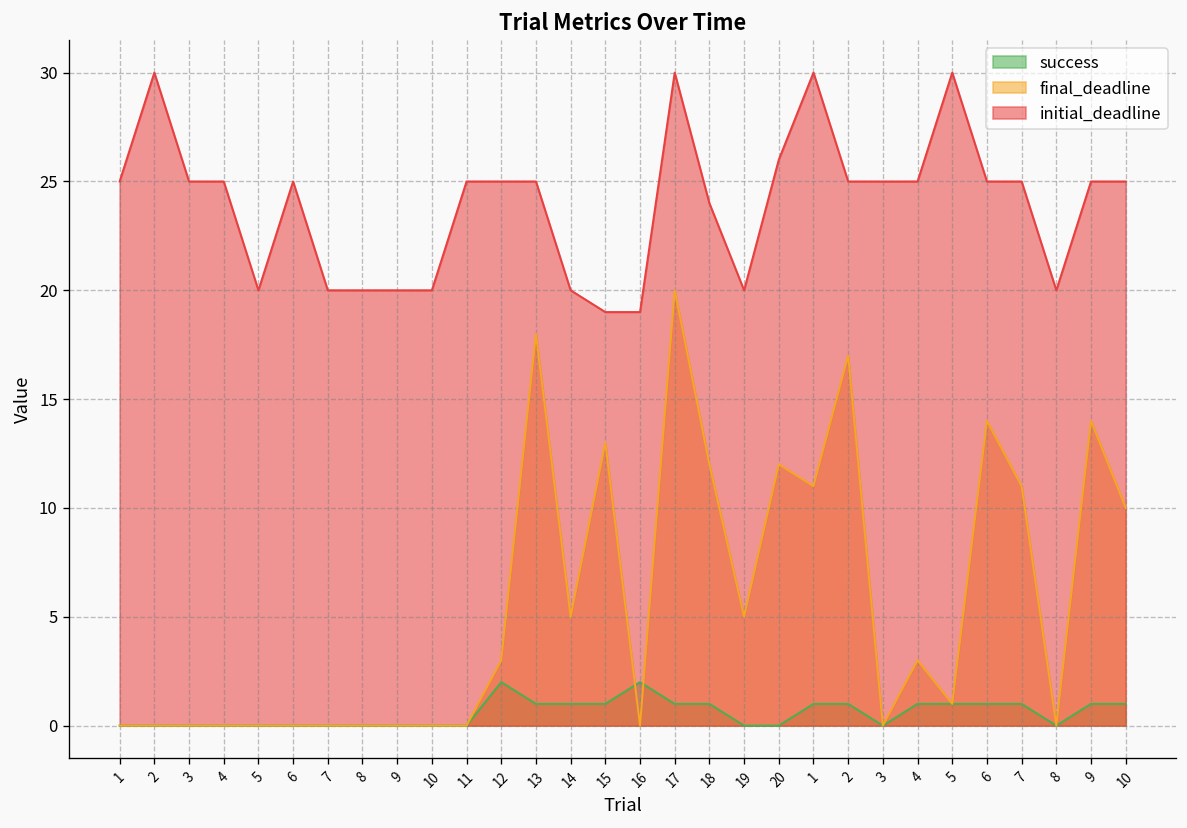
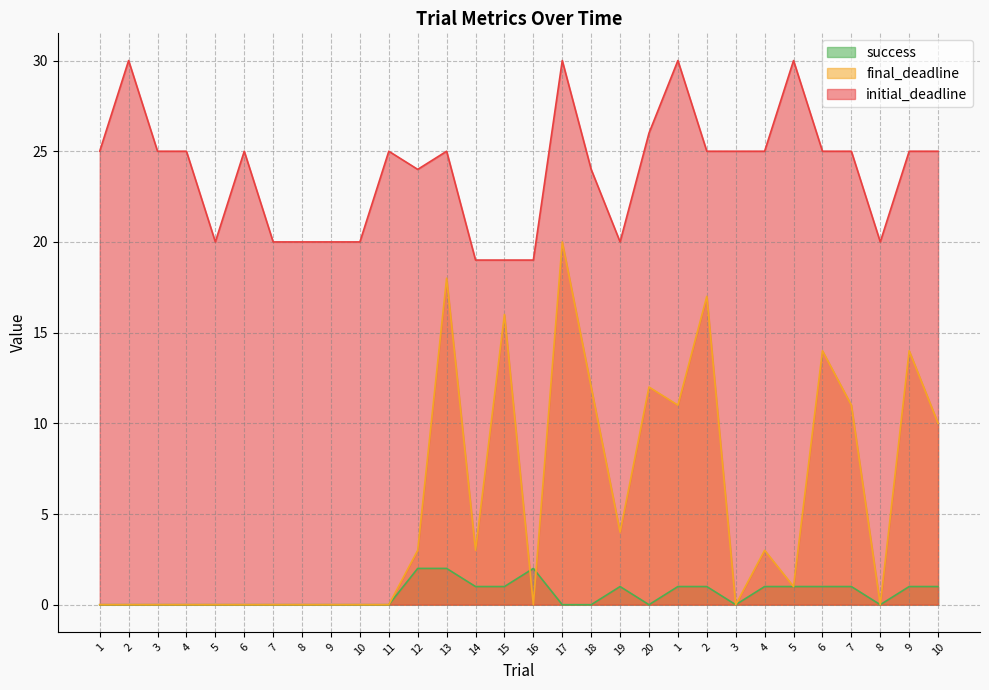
initial_deadline, 12: 25 -> 24
success, 13: 1 -> 2
final_deadline, 14: 5 -> 3
initial_deadline, 14: 20 -> 19
final_deadline, 15: 13 -> 16
success, 17: 1 -> 0
success, 18: 1 -> 0
success, 19: 0 -> 1
final_deadline, 19: 5 -> 4
